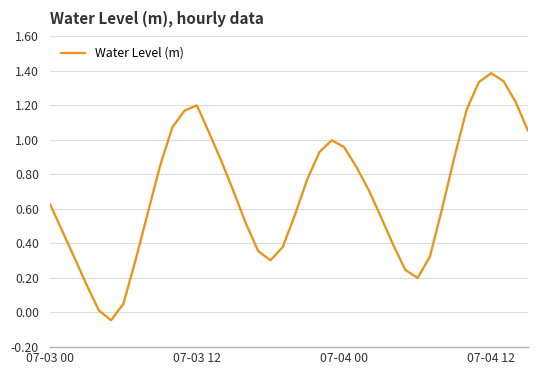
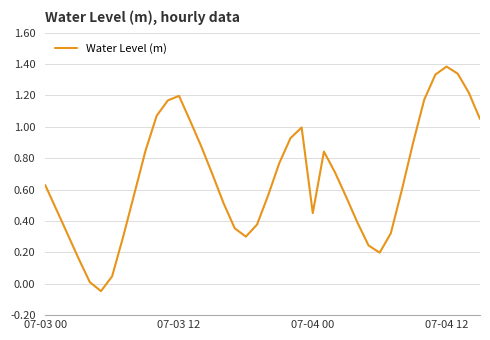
07-04 00: 0.96 -> 0.45
